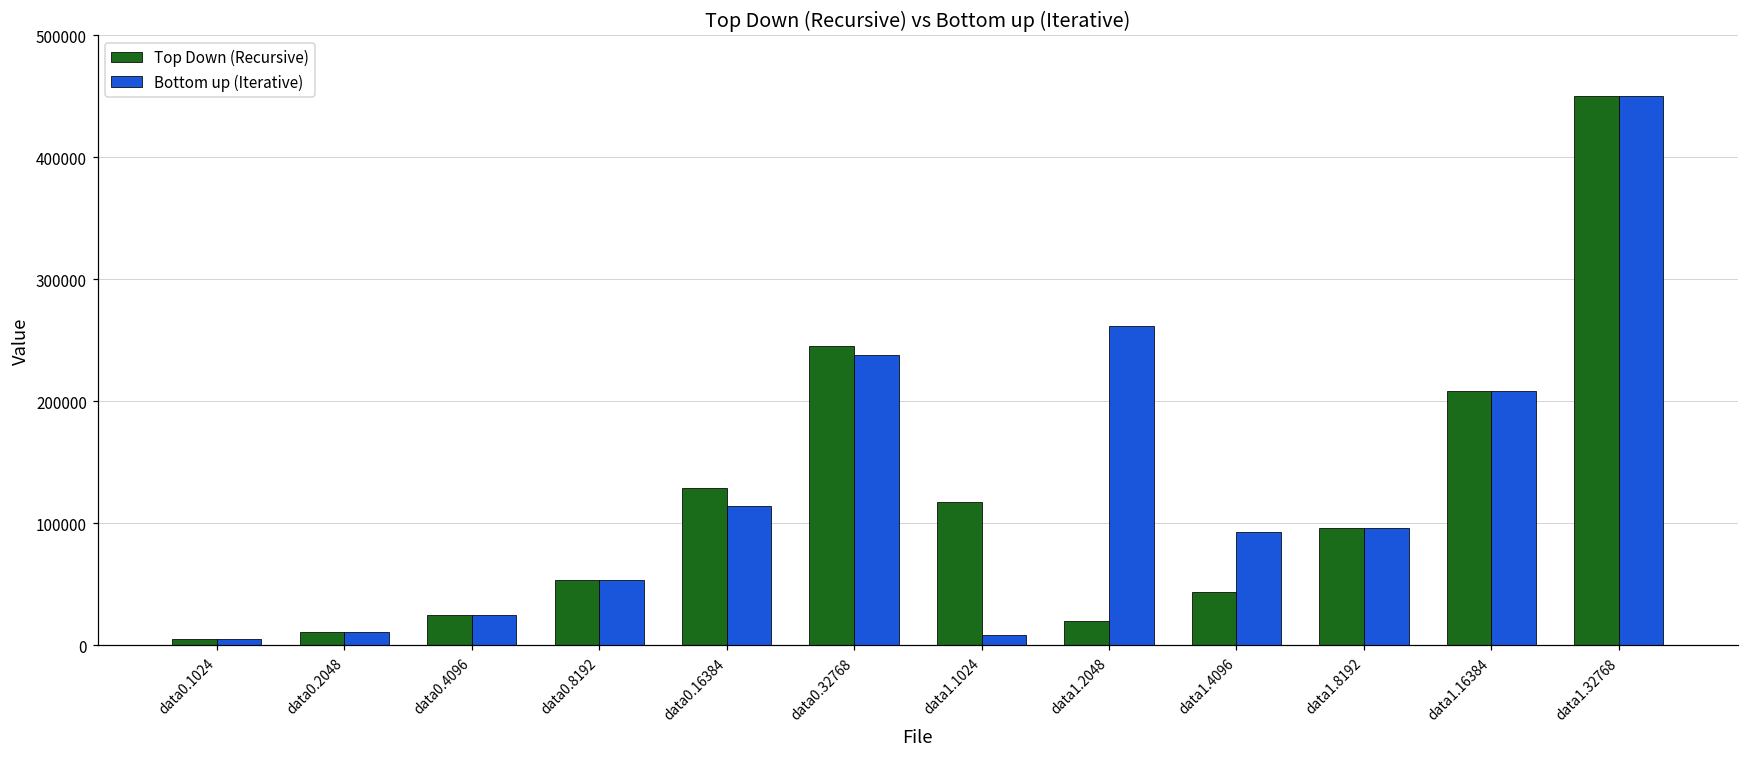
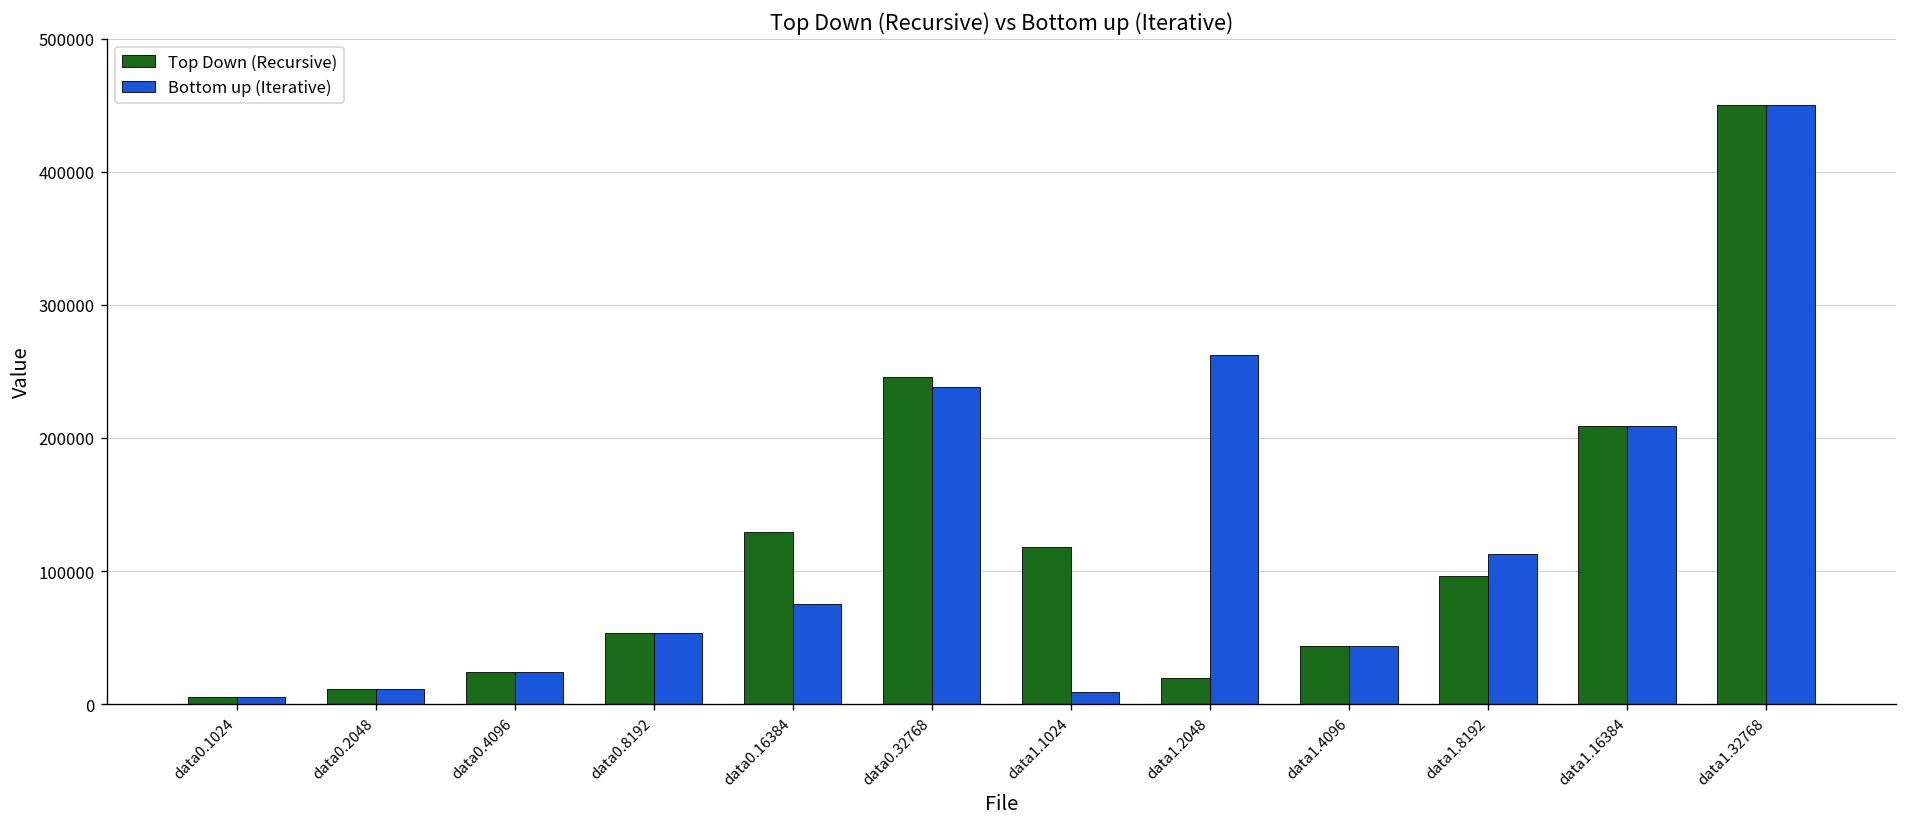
Bottom up (Iterative), data0.16384: 115000 -> 76000
Bottom up (Iterative), data1.4096: 93000 -> 44000
Bottom up (Iterative), data1.8192: 96000 -> 113000
